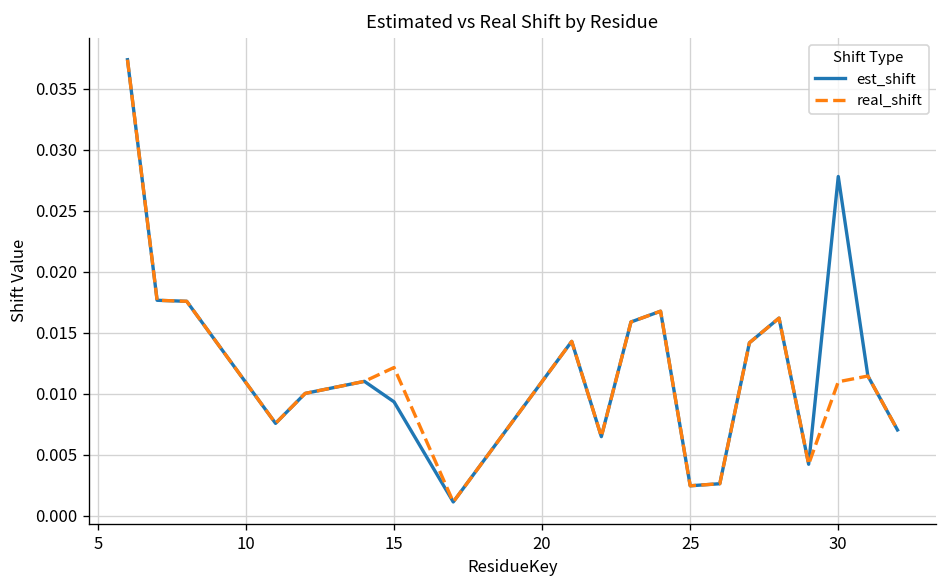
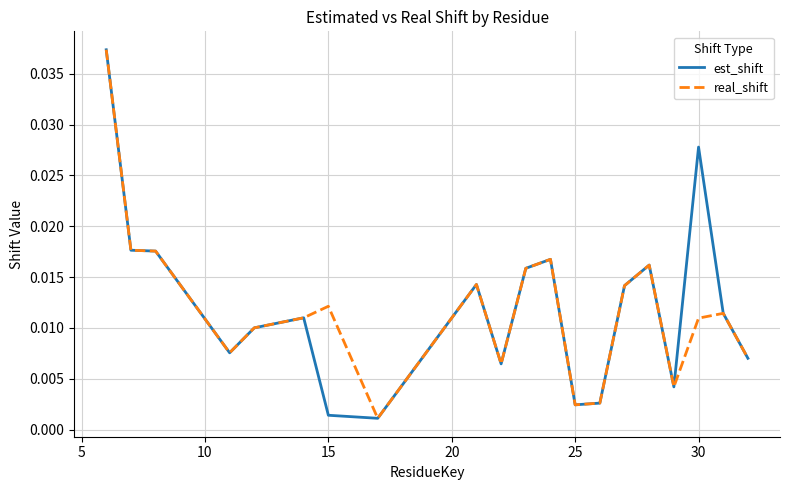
est_shift, 15: 0.0093 -> 0.0014
